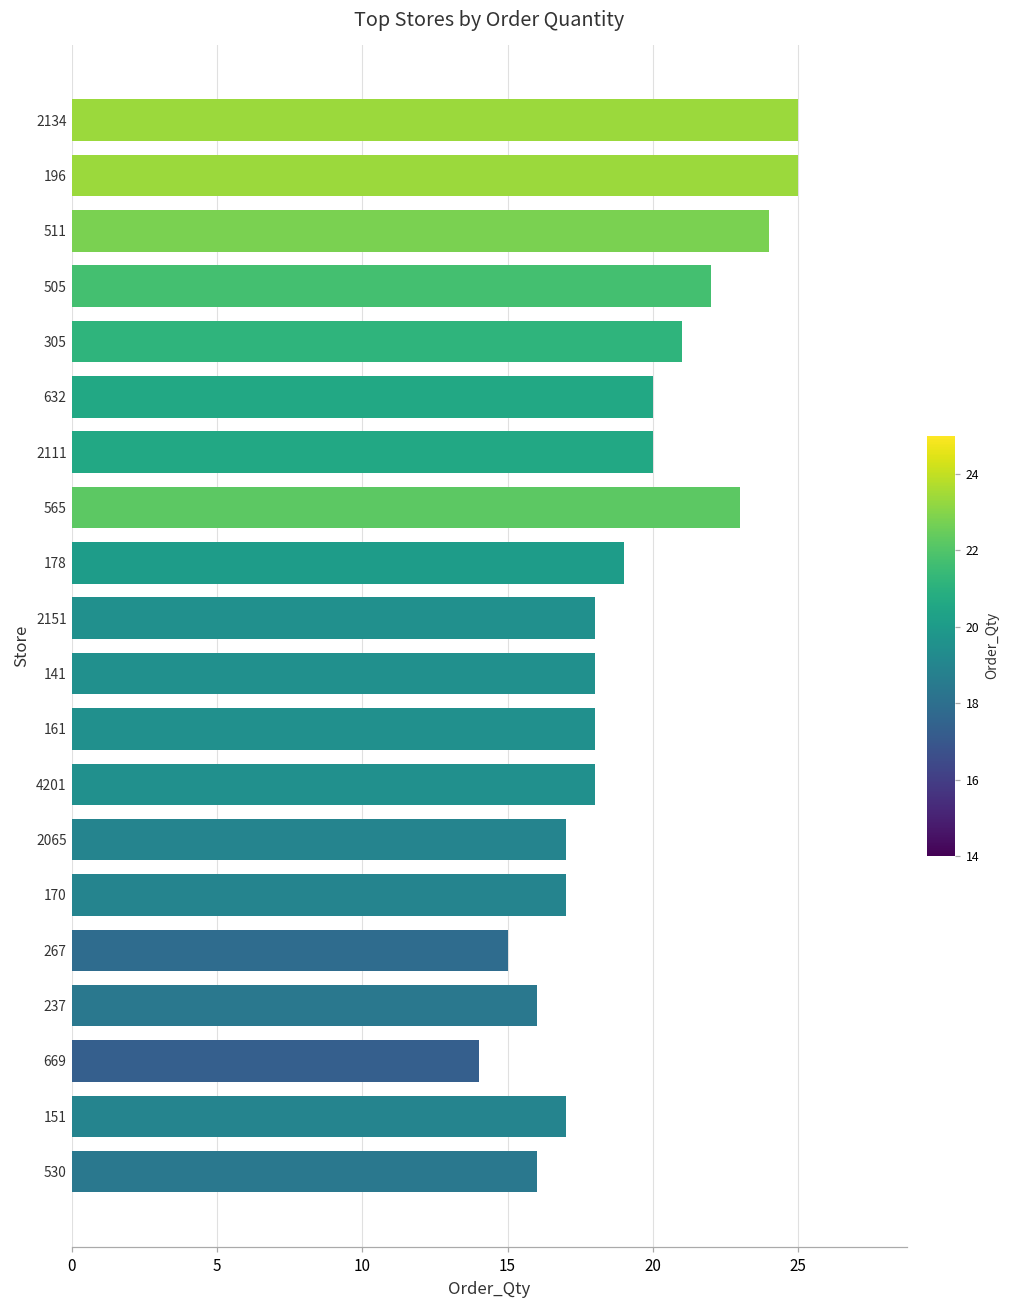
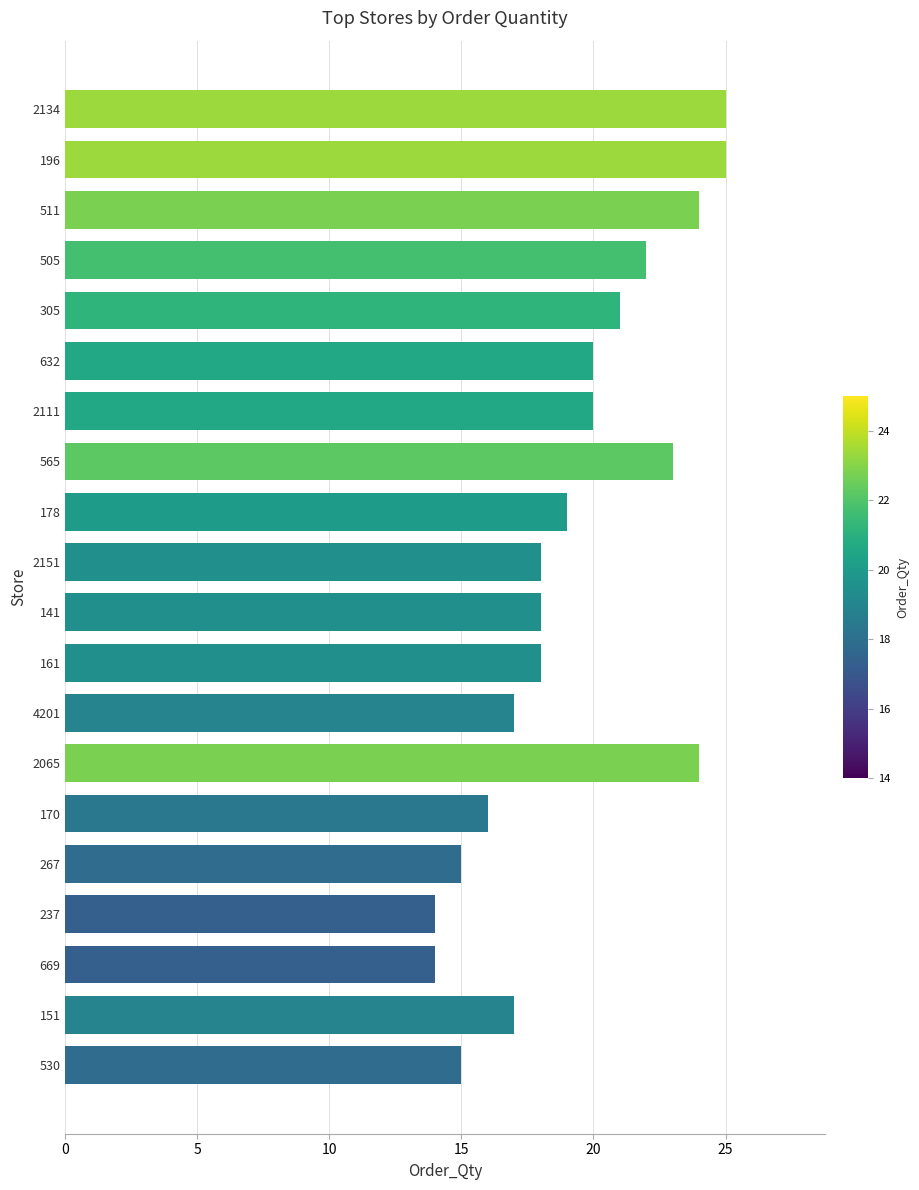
4201: 18 -> 17
2065: 17 -> 24
170: 17 -> 16
237: 16 -> 14
530: 16 -> 15
